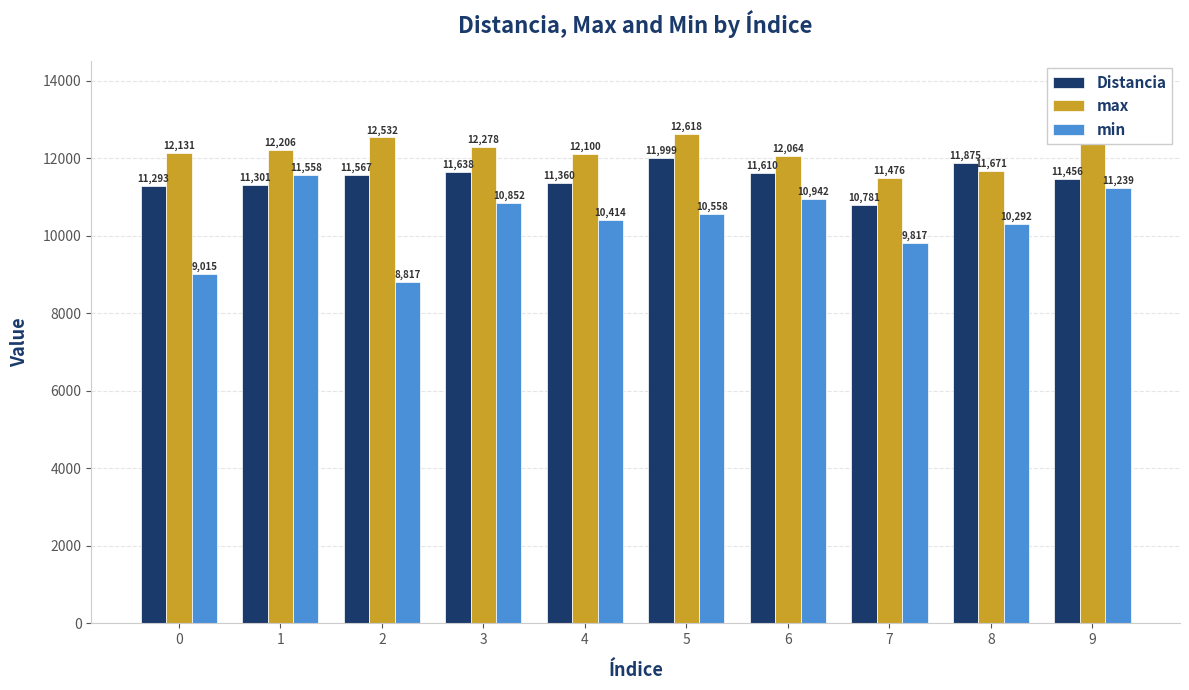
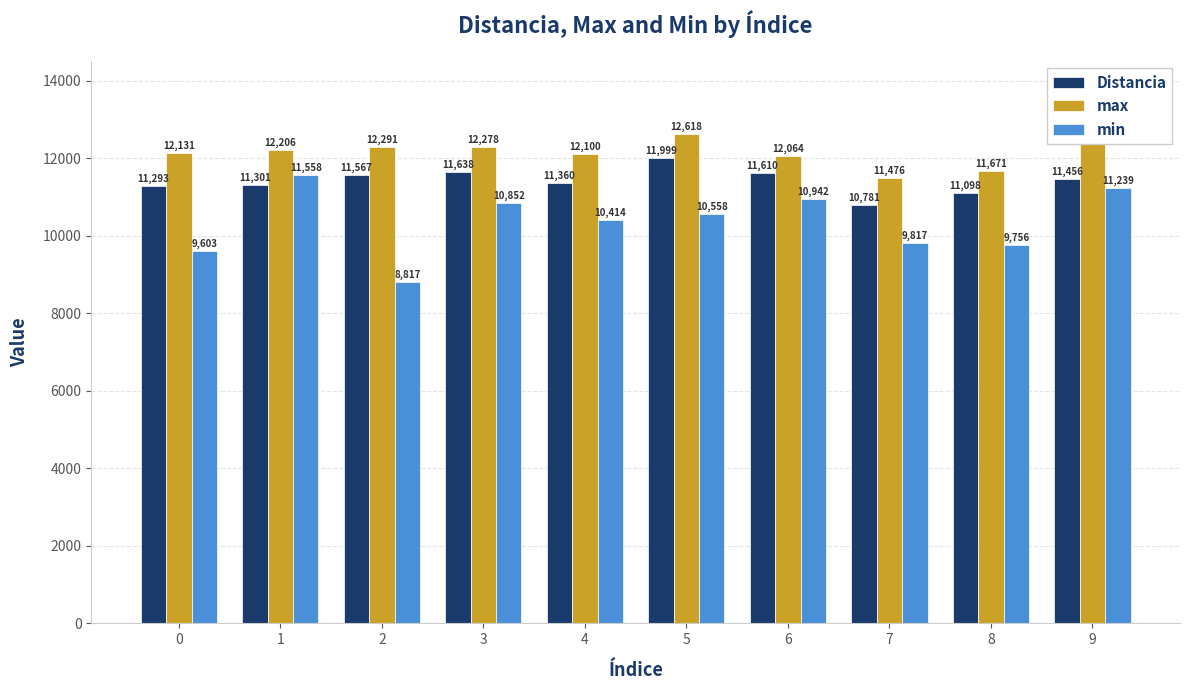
min, 0: 9,015 -> 9,603
max, 2: 12,532 -> 12,291
Distancia, 8: 11,875 -> 11,098
min, 8: 10,292 -> 9,756
